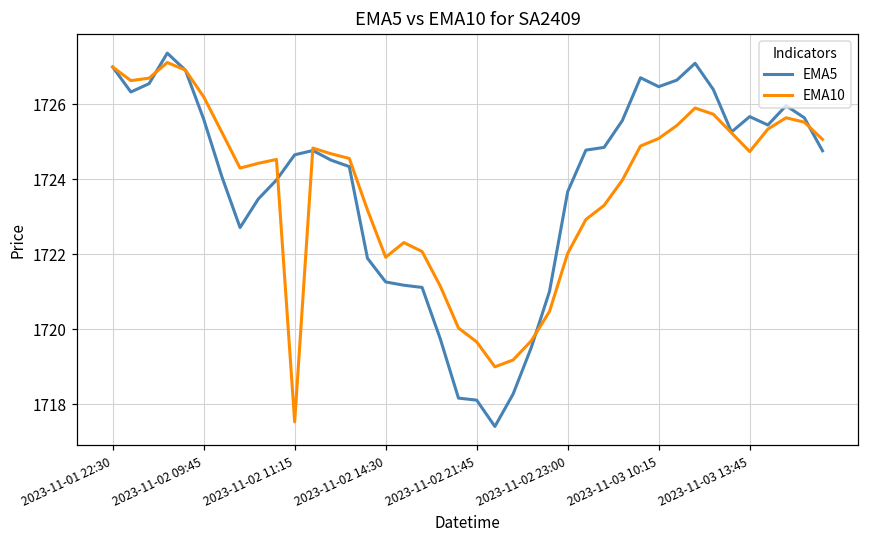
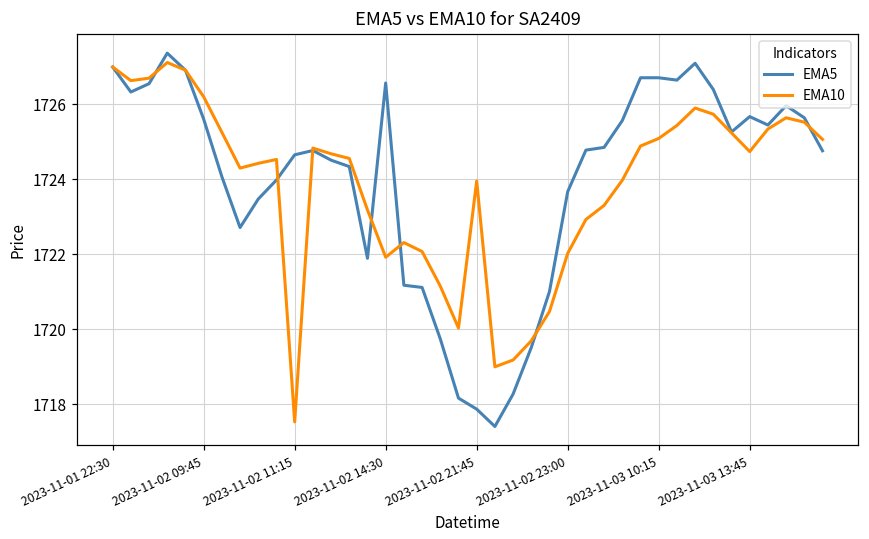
EMA5, 2023-11-02 14:30: 1721.3 -> 1726.6
EMA5, 2023-11-02 21:45: 1718.1 -> 1717.9
EMA10, 2023-11-02 21:45: 1719.7 -> 1724.0
EMA5, 2023-11-03 10:15: 1726.5 -> 1726.7
